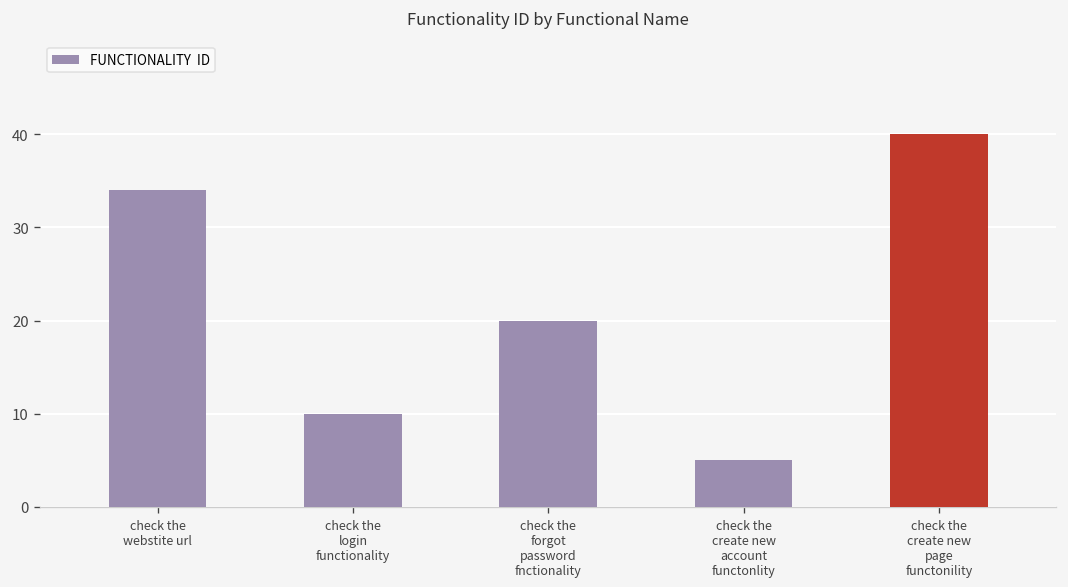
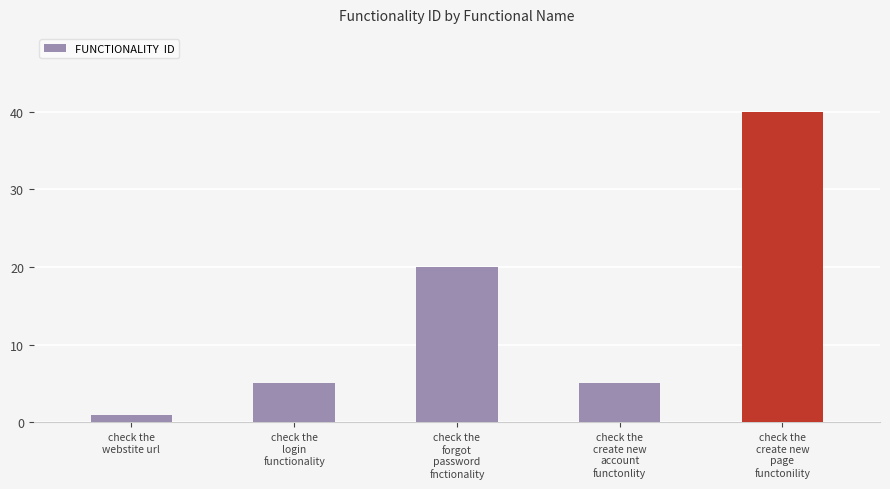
check the webstite url: 34 -> 1
check the login functionality: 10 -> 5
